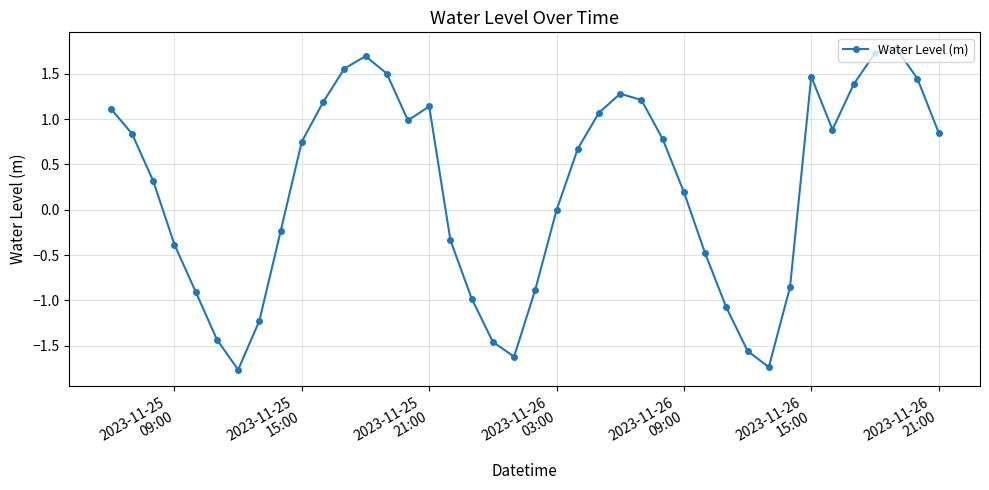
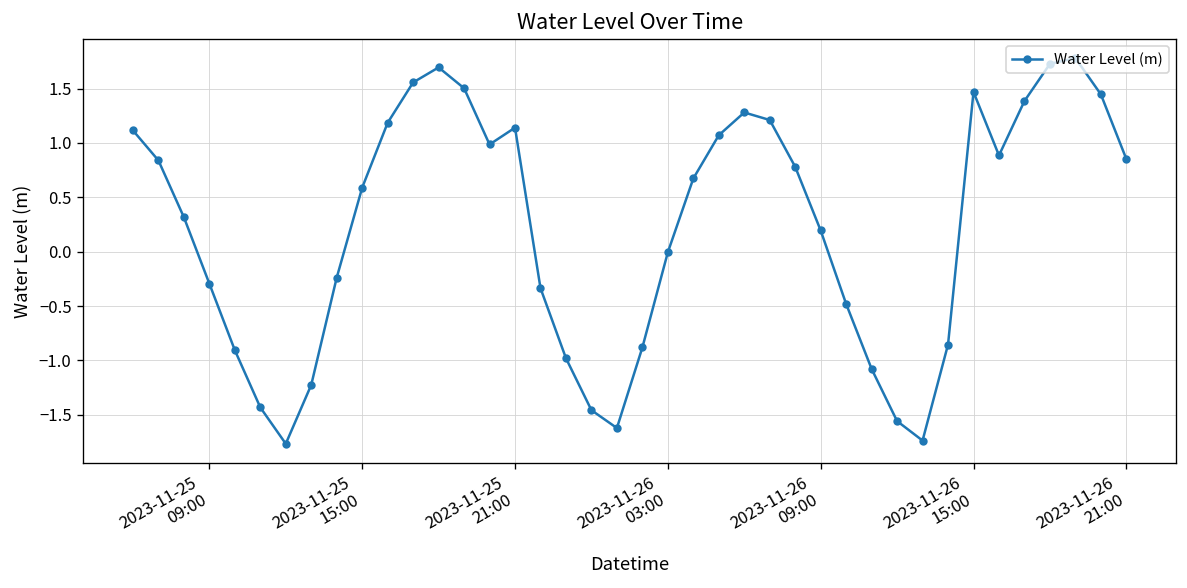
2023-11-25 09:00: -0.4 -> -0.3
2023-11-25 15:00: 0.8 -> 0.6
